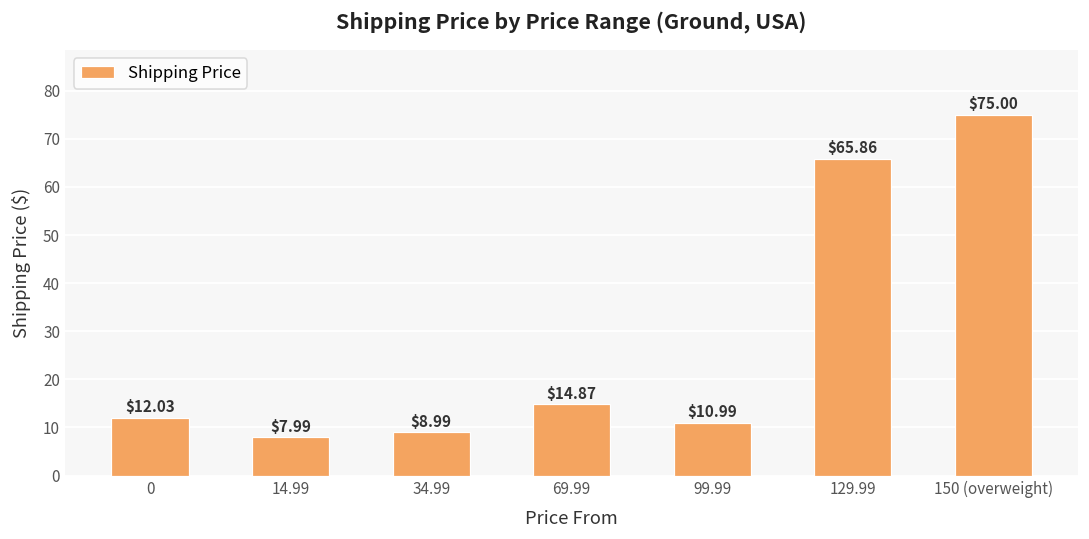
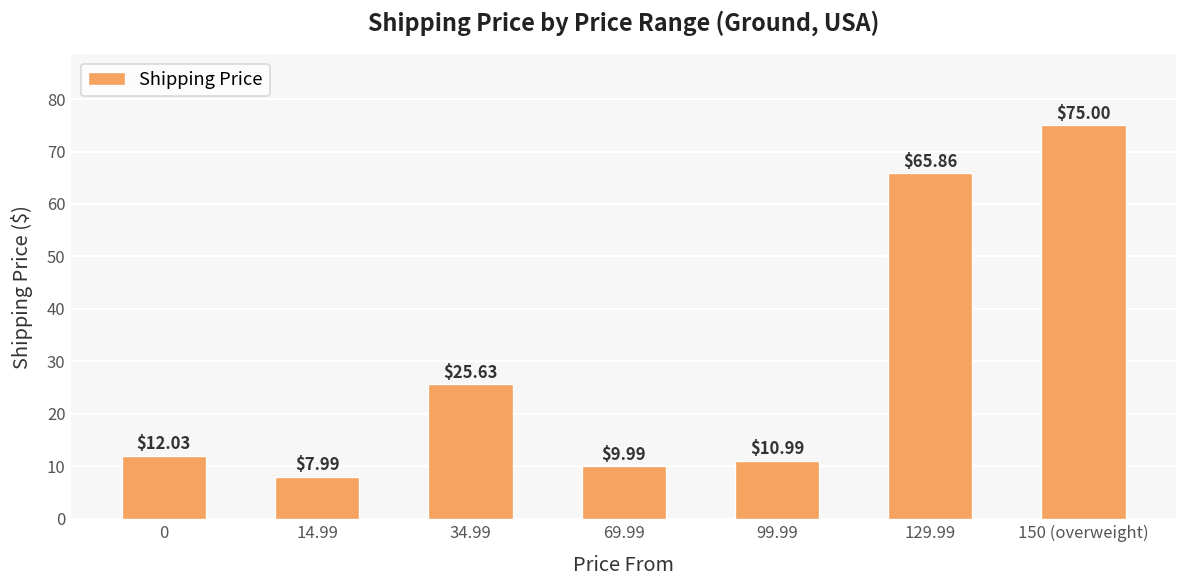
34.99: $8.99 -> $25.63
69.99: $14.87 -> $9.99
